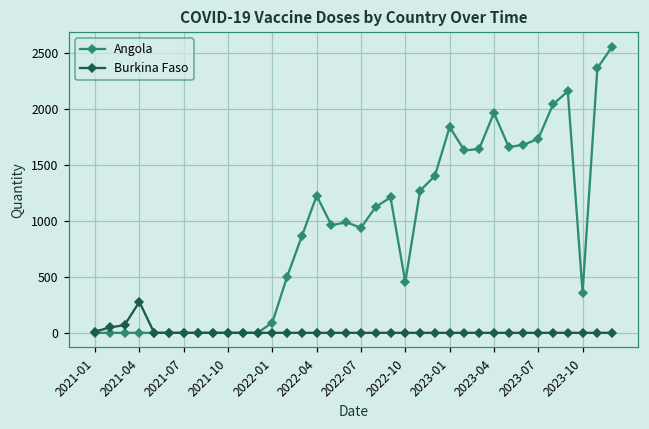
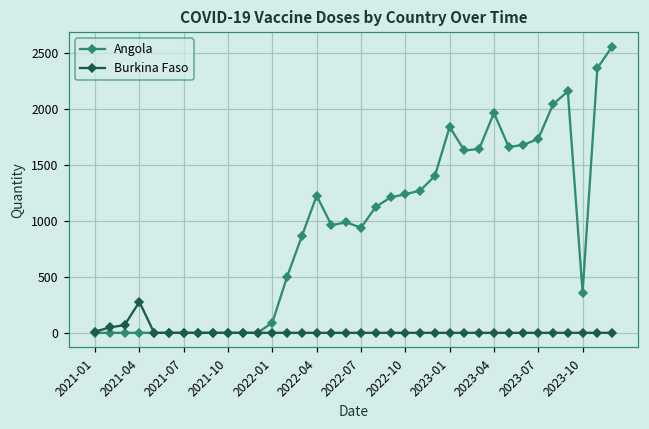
Angola, 2022-10: 450 -> 1240
